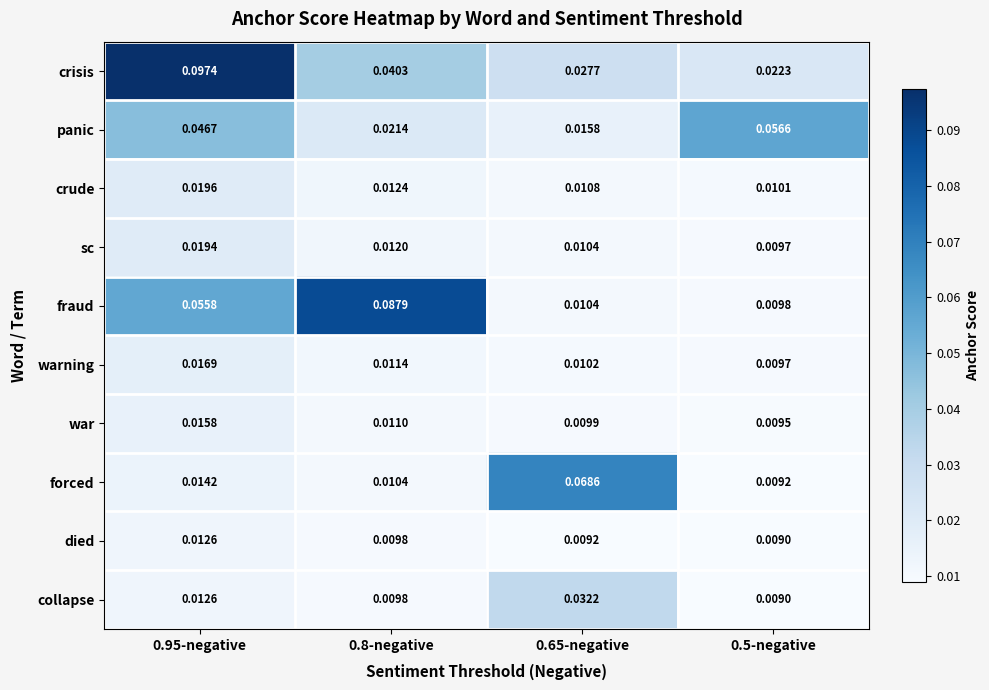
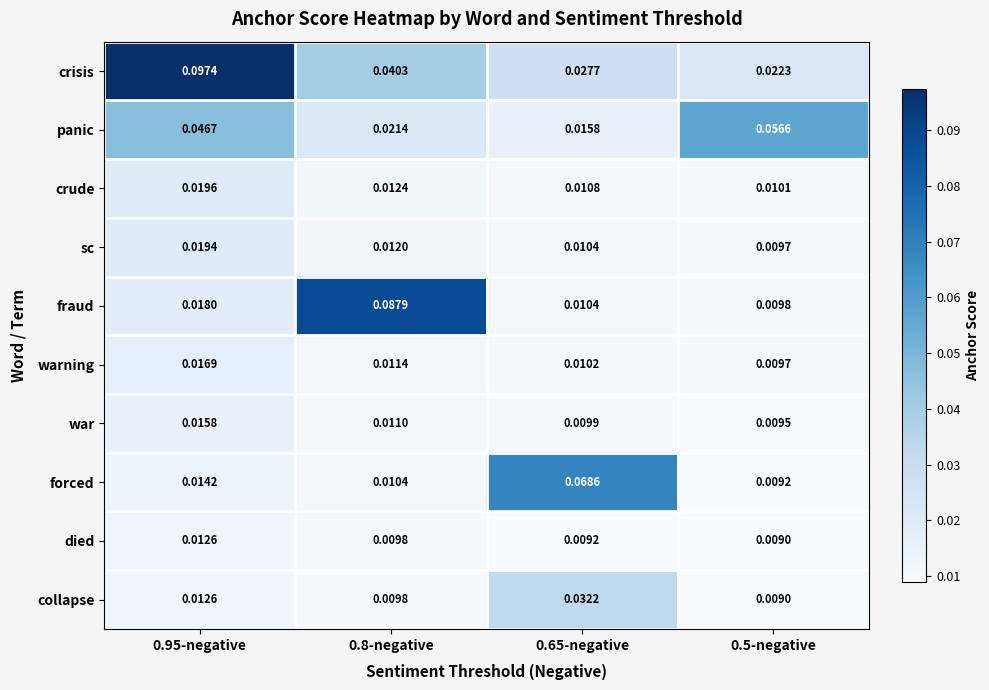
fraud, 0.95-negative: 0.0558 -> 0.0180
